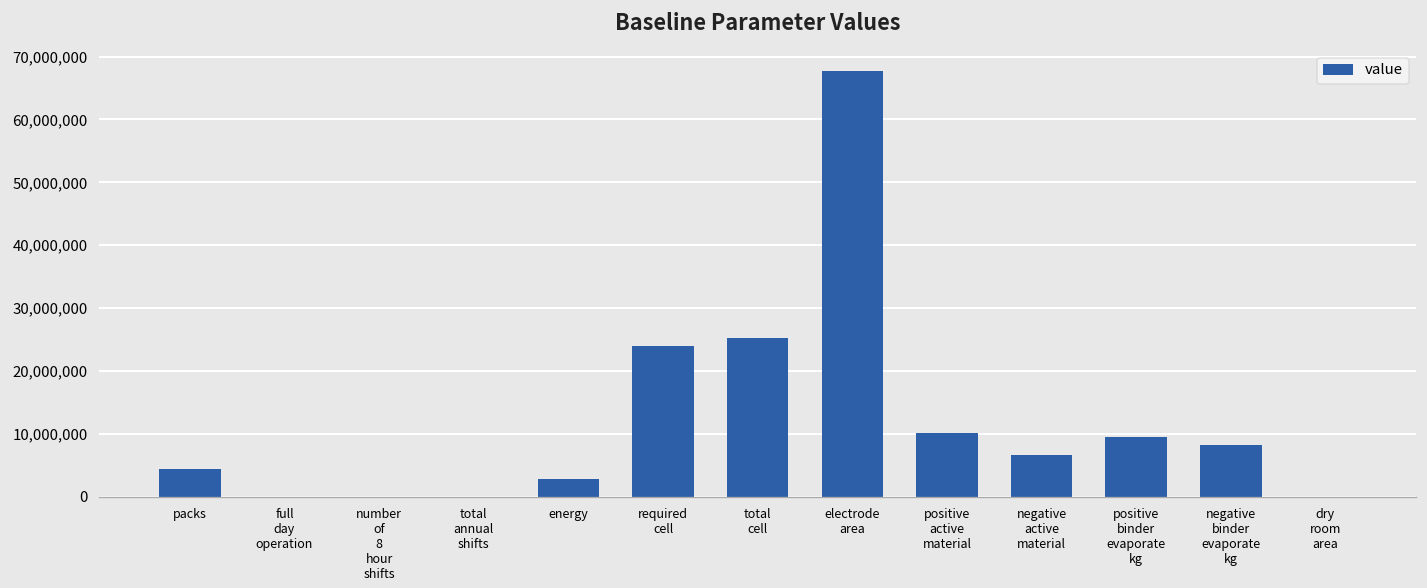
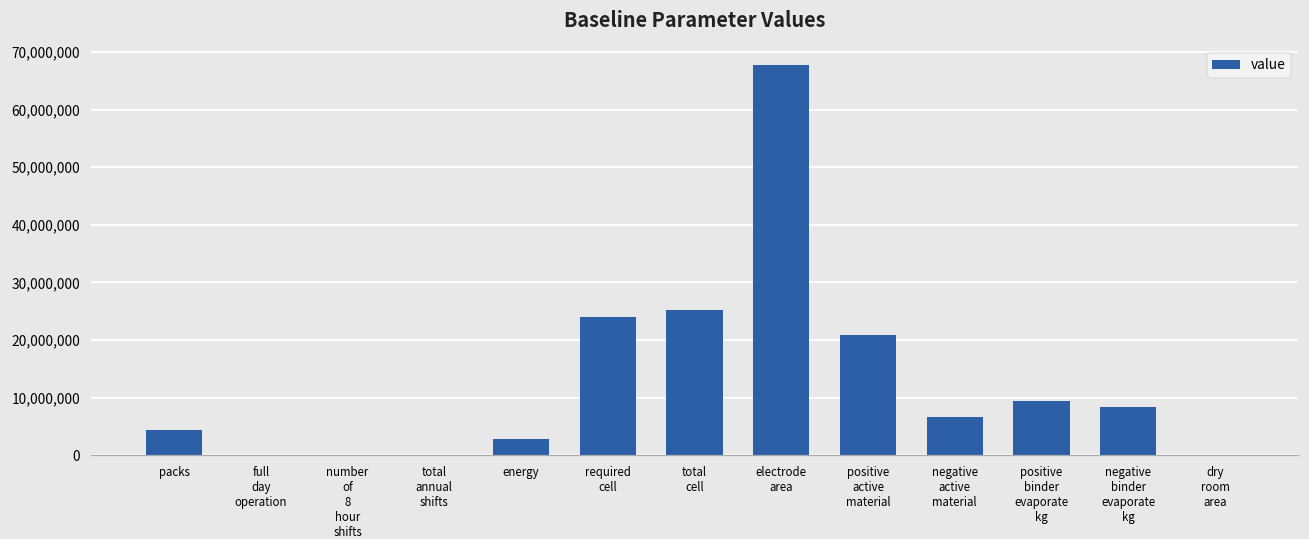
positive active material: 10,000,000 -> 21,000,000
